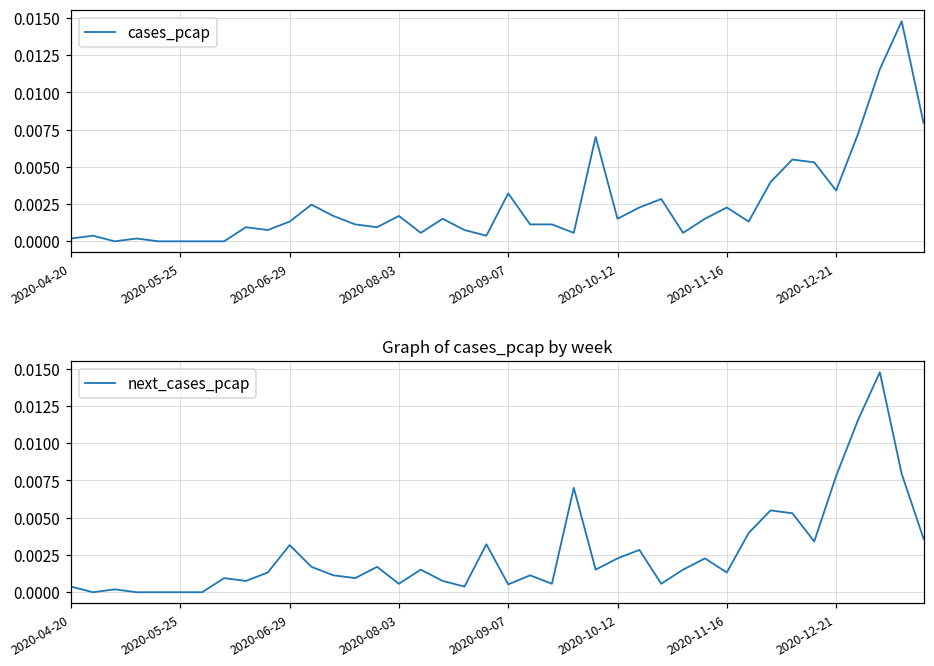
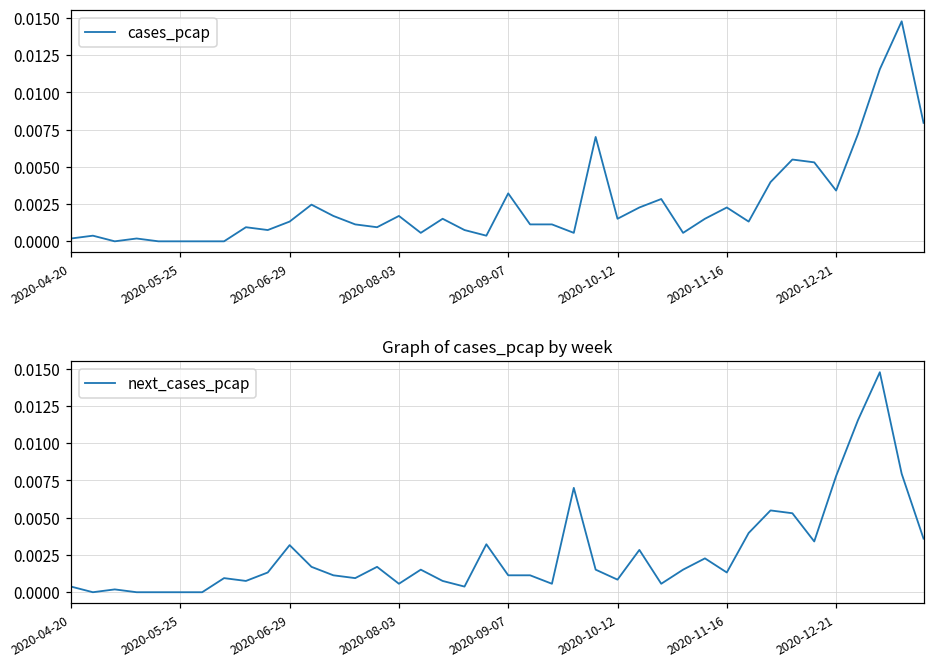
Graph of cases_pcap by week, 2020-09-07: 0.0005 -> 0.0011
Graph of cases_pcap by week, 2020-10-12: 0.0023 -> 0.0008
